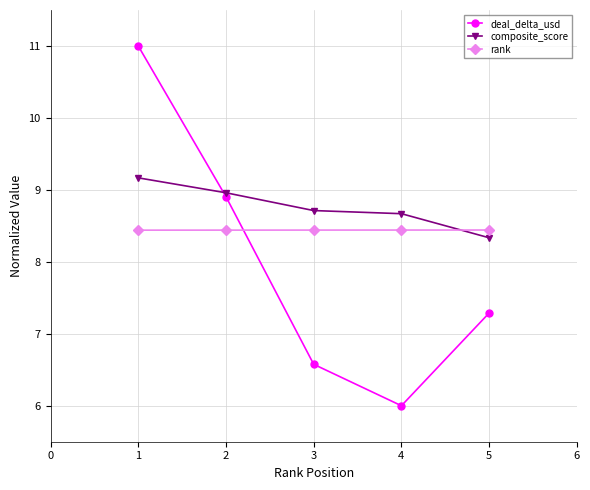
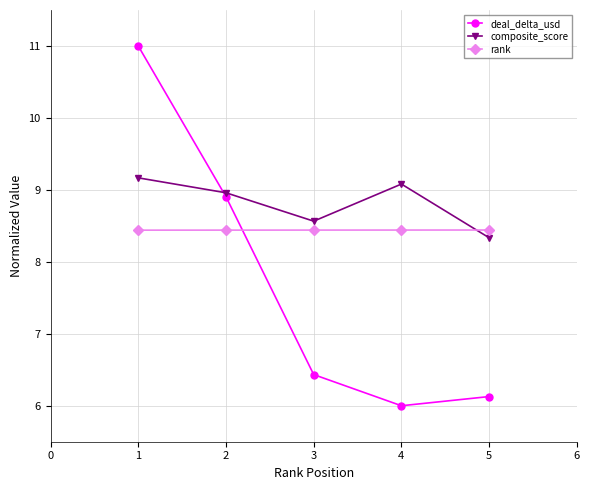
deal_delta_usd, 3: 6.6 -> 6.4
composite_score, 3: 8.7 -> 8.6
composite_score, 4: 8.7 -> 9.1
deal_delta_usd, 5: 7.3 -> 6.1
